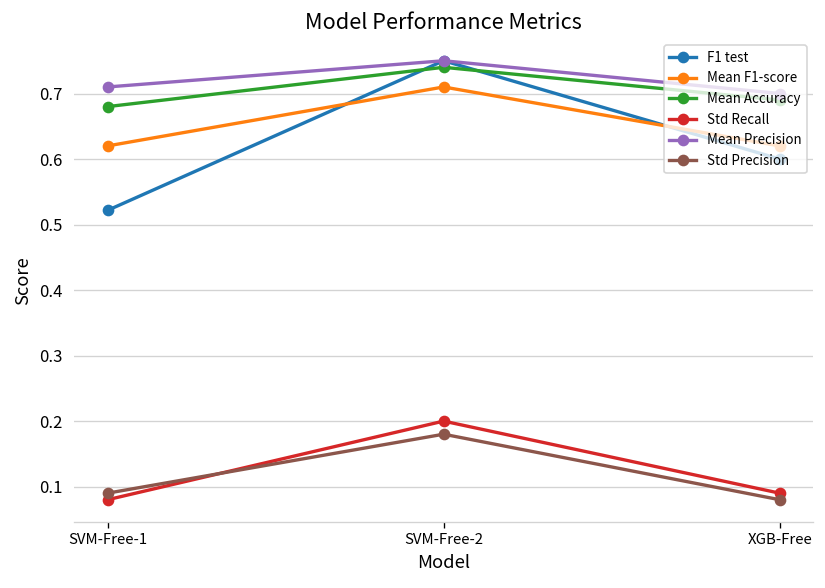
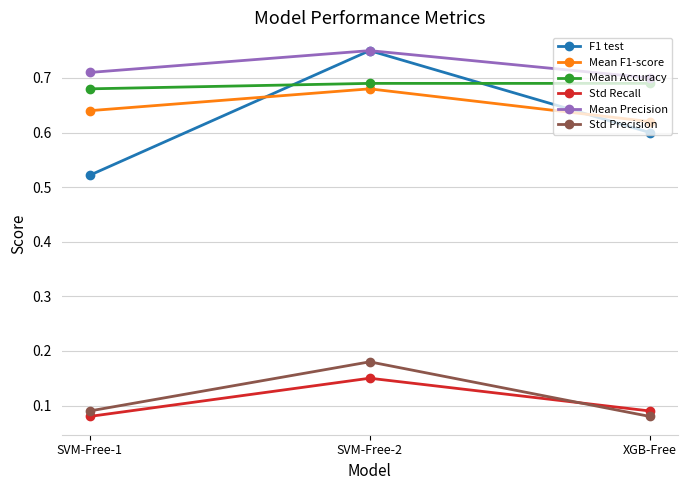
Mean F1-score, SVM-Free-1: 0.62 -> 0.64
Mean F1-score, SVM-Free-2: 0.71 -> 0.68
Mean Accuracy, SVM-Free-2: 0.74 -> 0.69
Std Recall, SVM-Free-2: 0.20 -> 0.15
